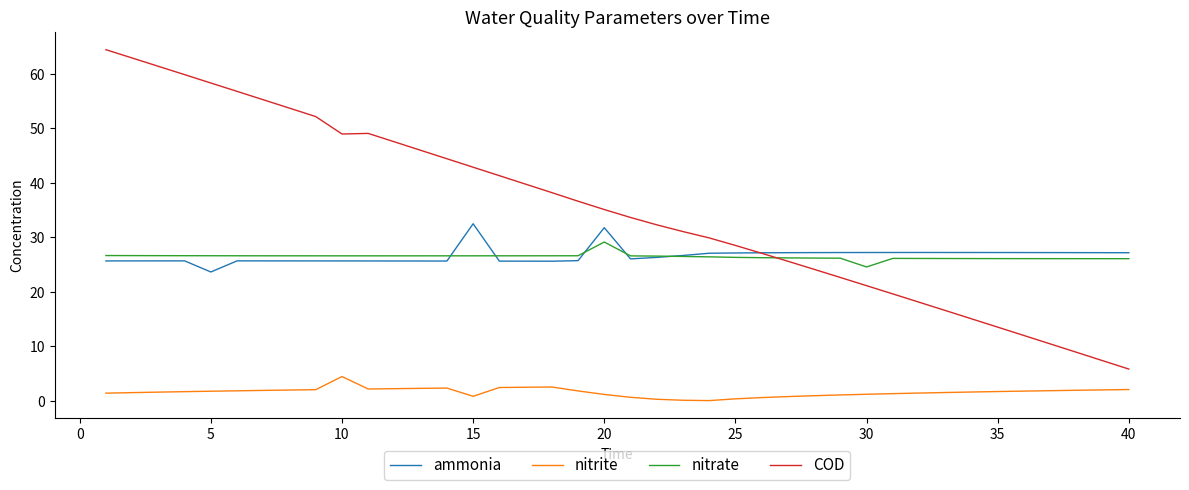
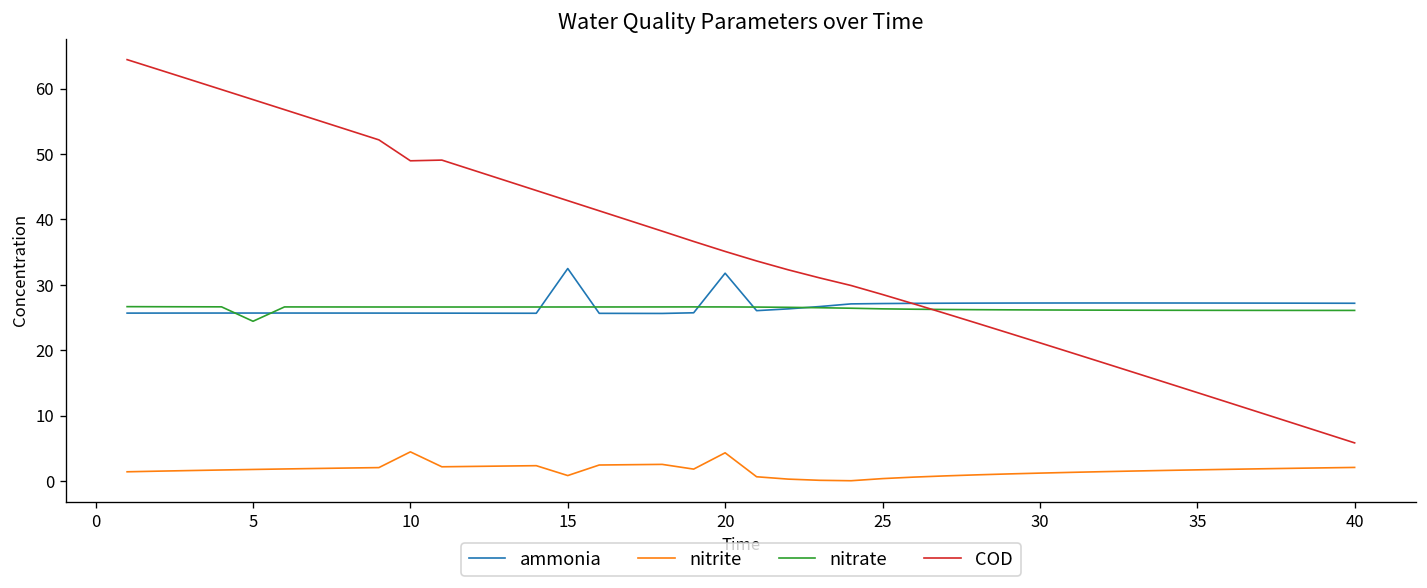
ammonia, 5: 24 -> 26
nitrate, 5: 27 -> 24
nitrite, 20: 1 -> 4
nitrate, 20: 29 -> 27
nitrate, 30: 25 -> 26
